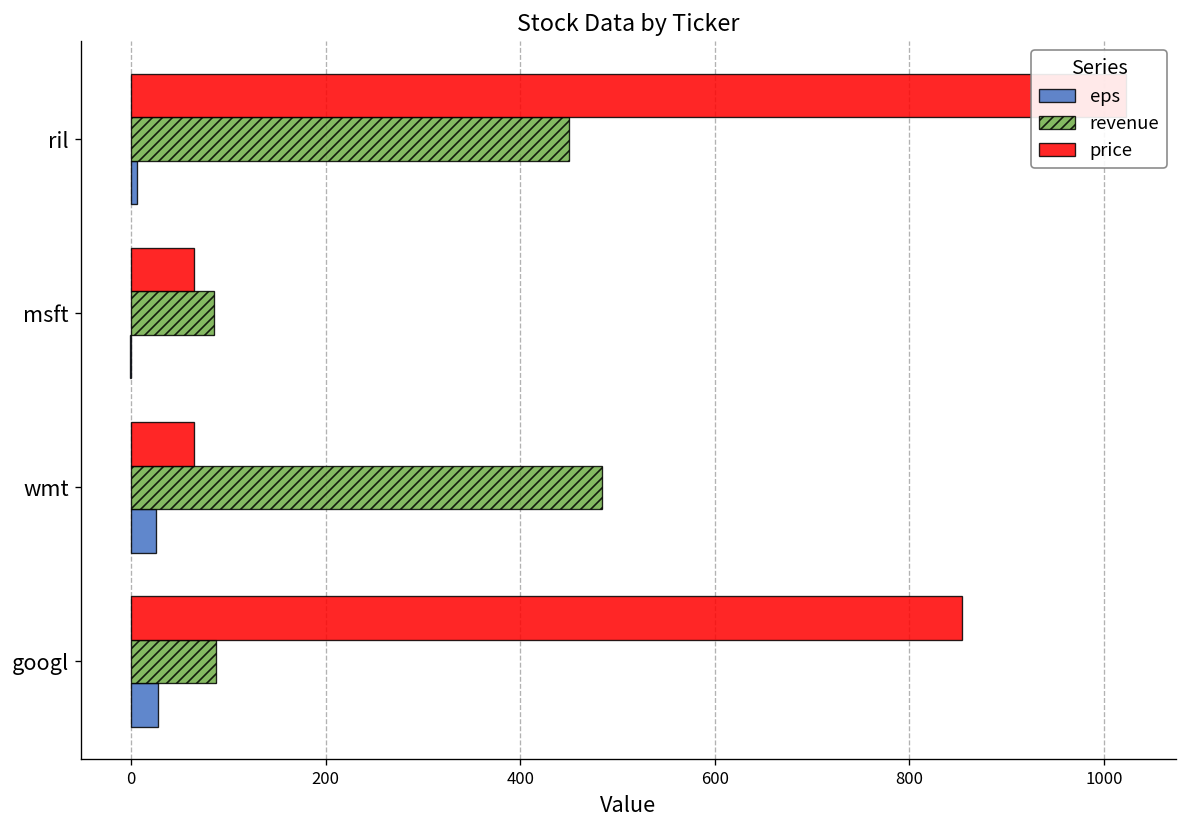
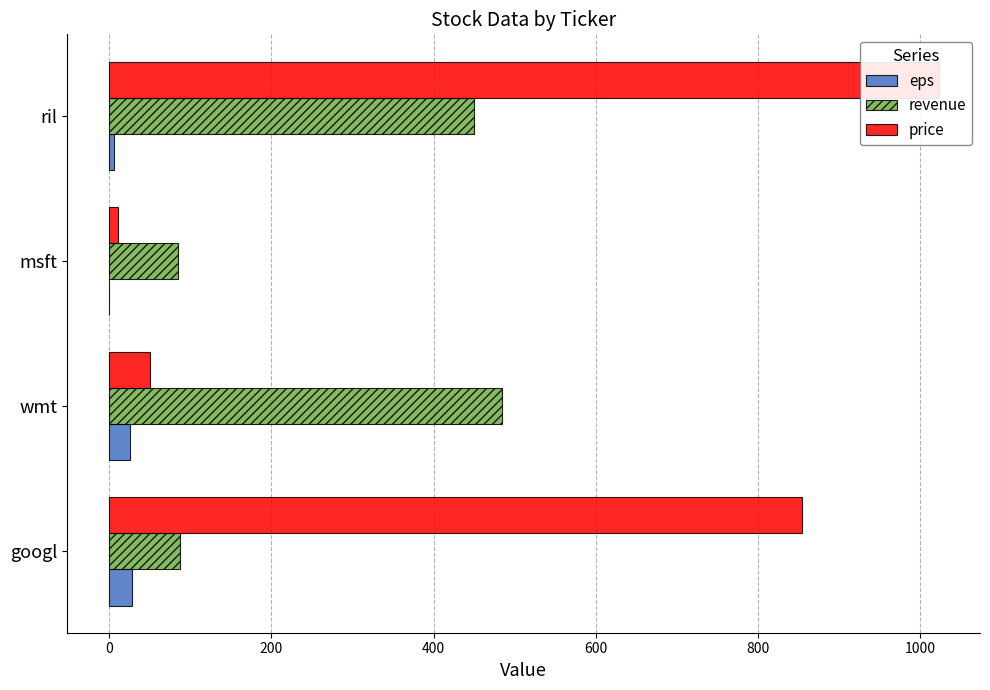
price, msft: 60 -> 10
price, wmt: 70 -> 50
